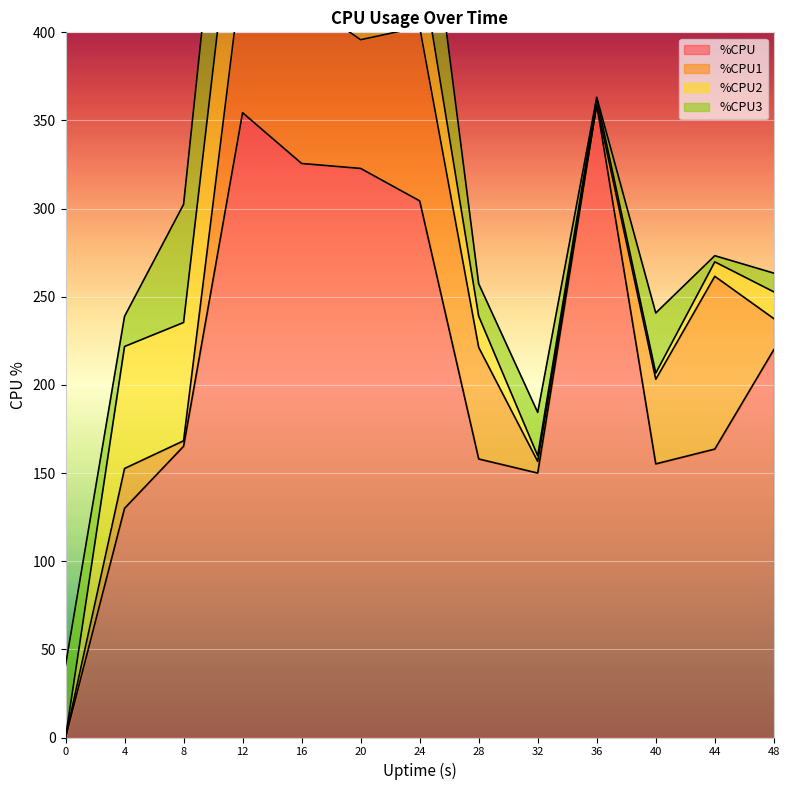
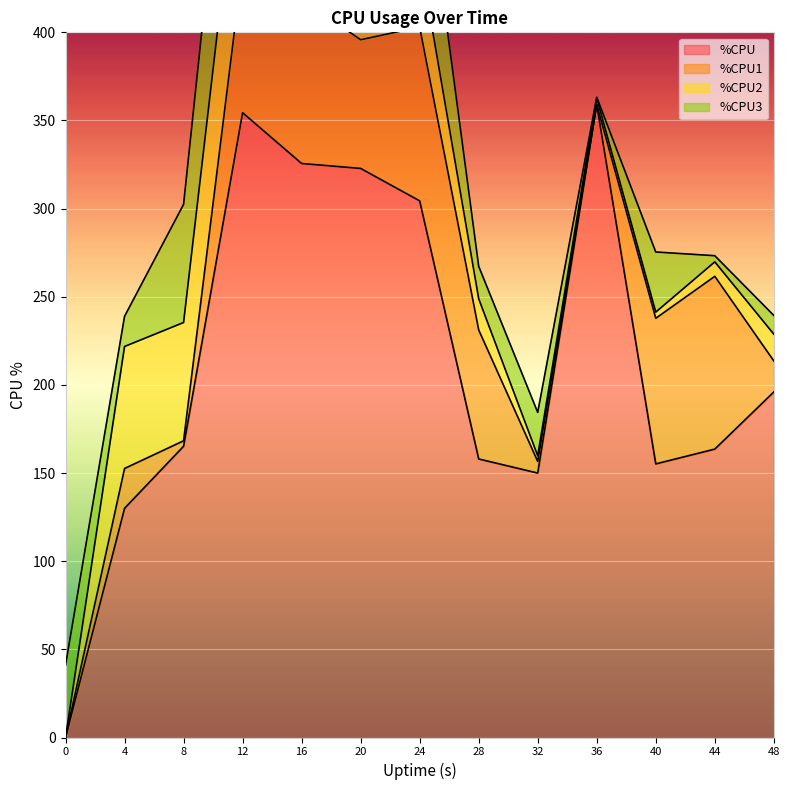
%CPU1, 28: 63 -> 73
%CPU1, 40: 48 -> 83
%CPU, 48: 220 -> 196
